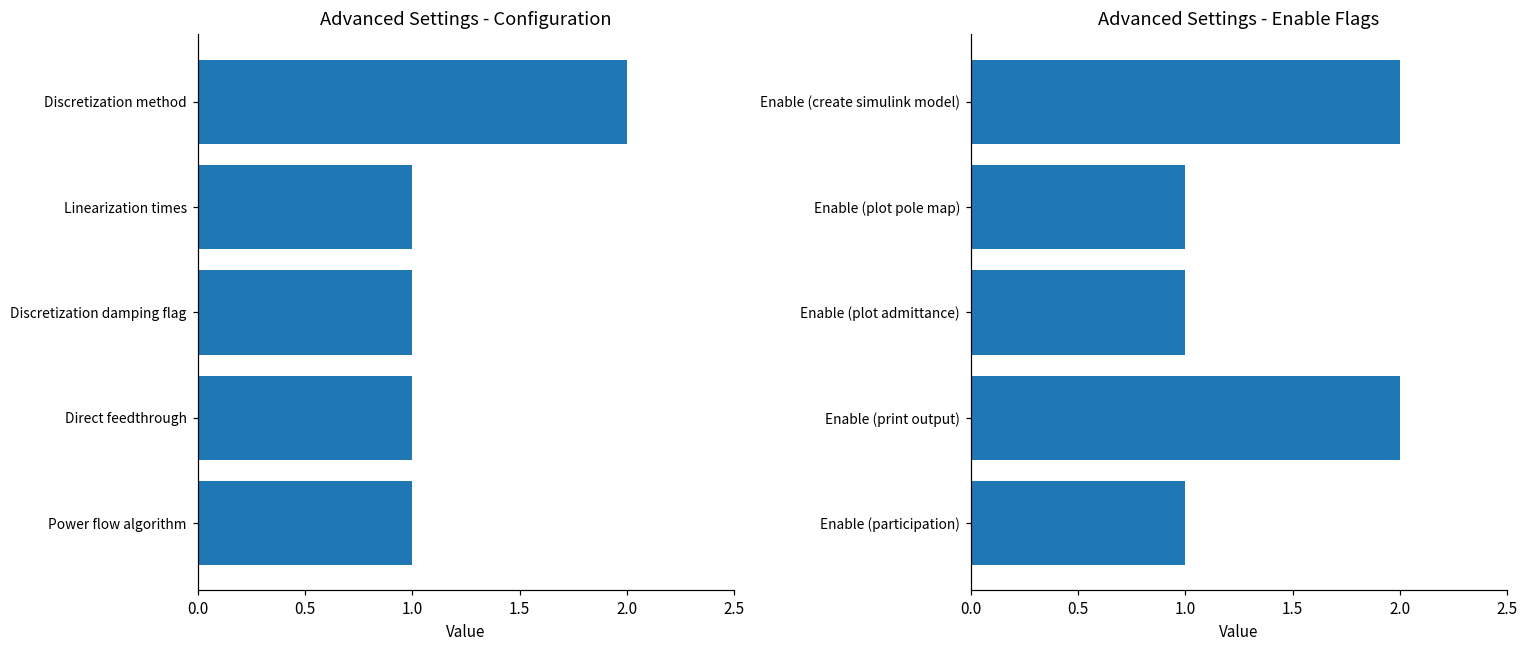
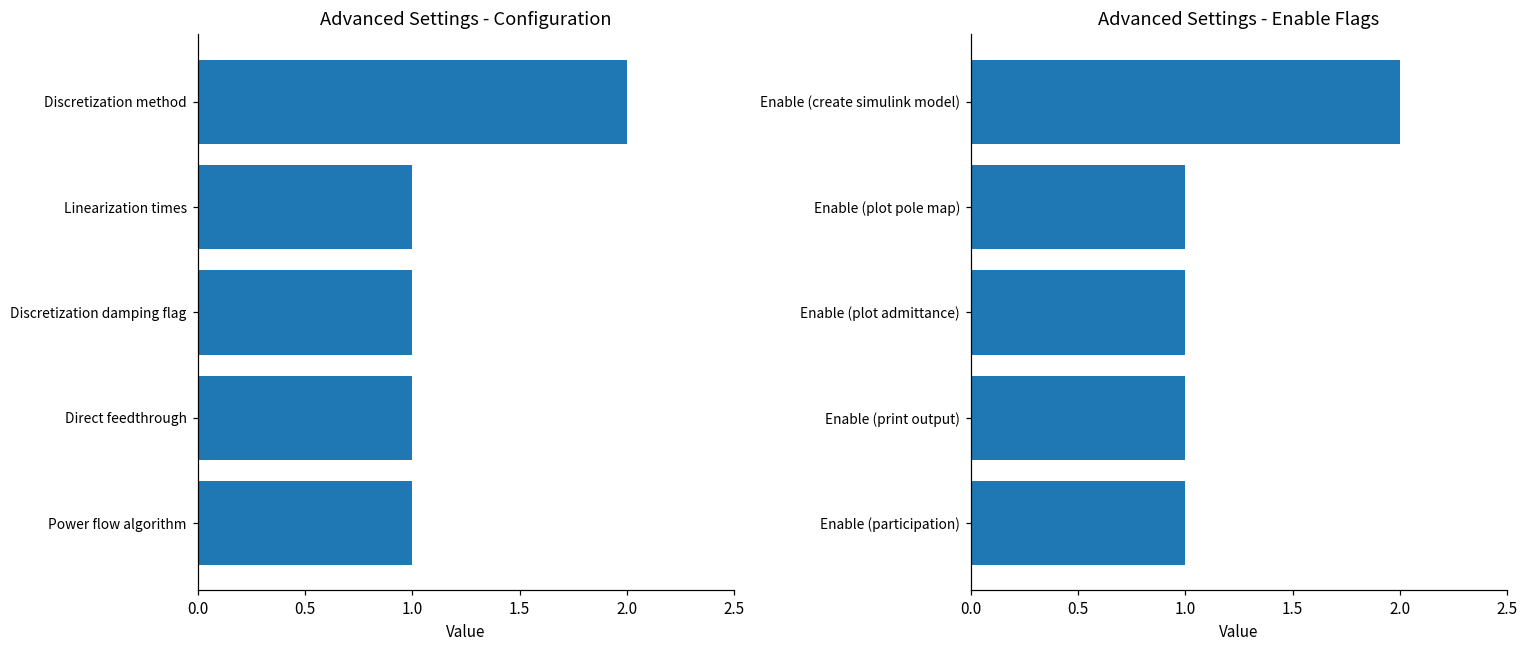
Advanced Settings - Enable Flags, Enable (print output): 2 -> 1
